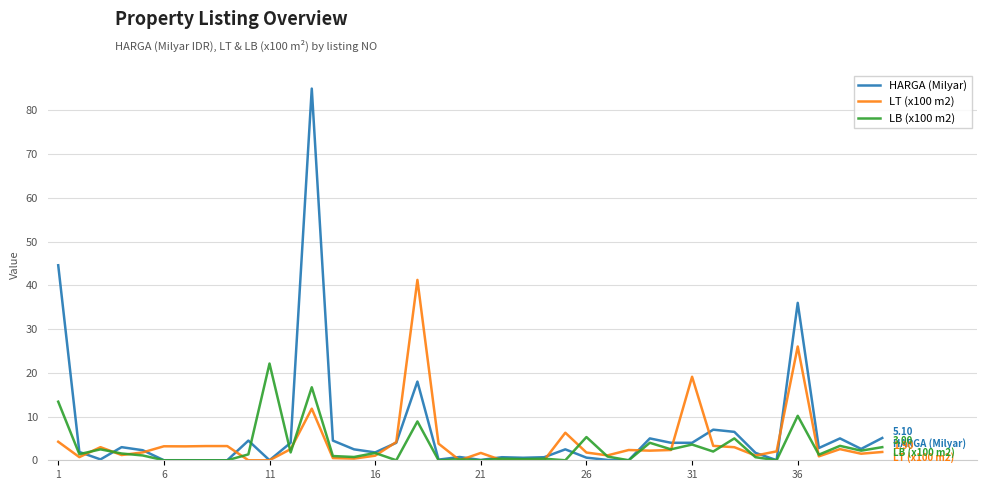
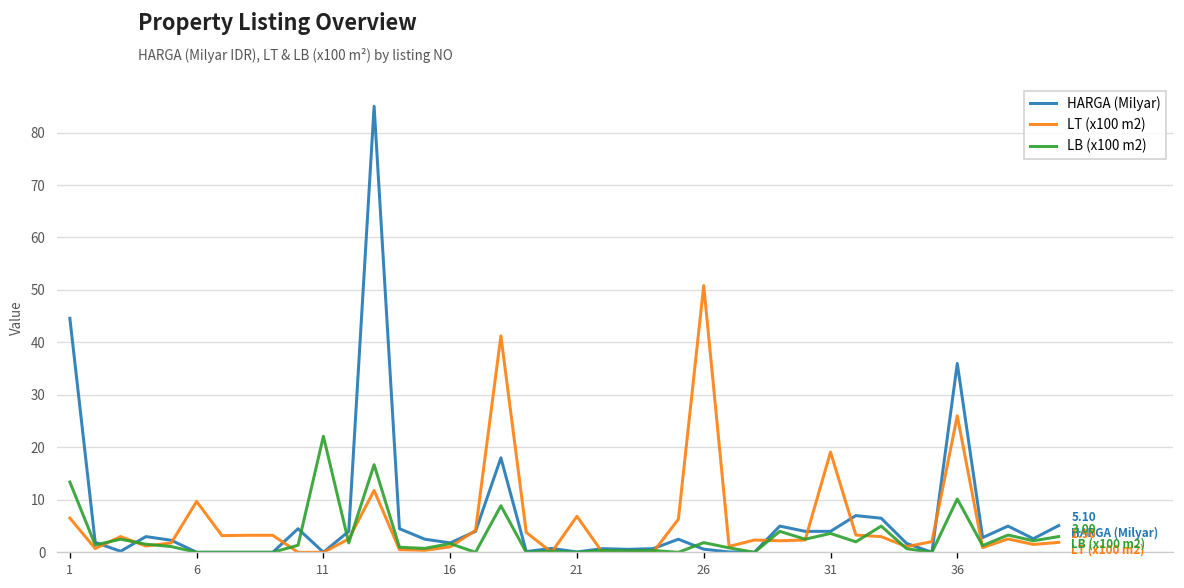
LT (x100 m2), 1: 4 -> 7
LT (x100 m2), 6: 3 -> 10
LT (x100 m2), 21: 2 -> 7
LT (x100 m2), 26: 2 -> 51
LB (x100 m2), 26: 5 -> 2
